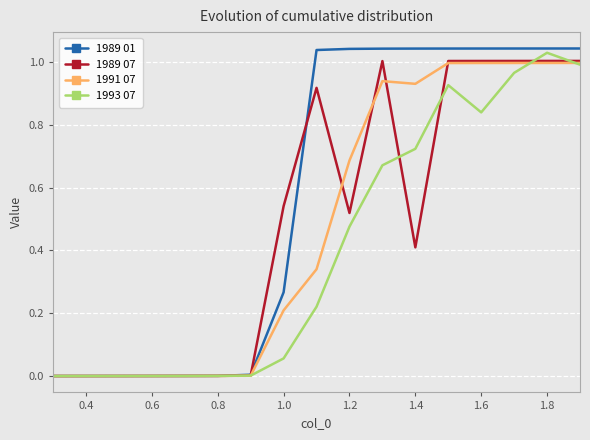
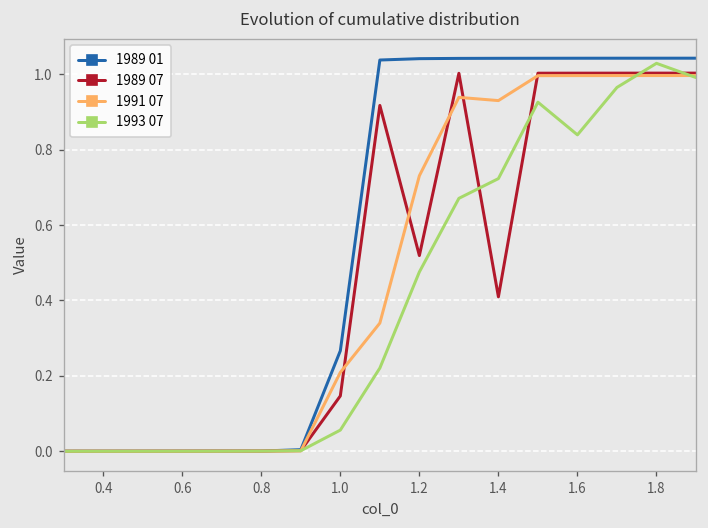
1989 07, 1.0: 0.54 -> 0.15
1991 07, 1.2: 0.69 -> 0.73
